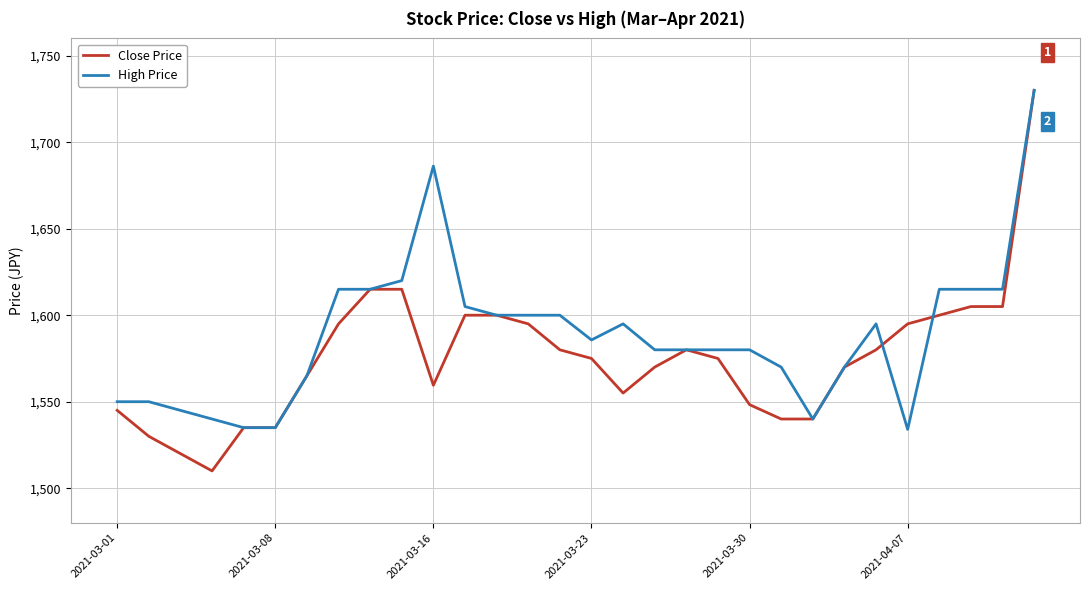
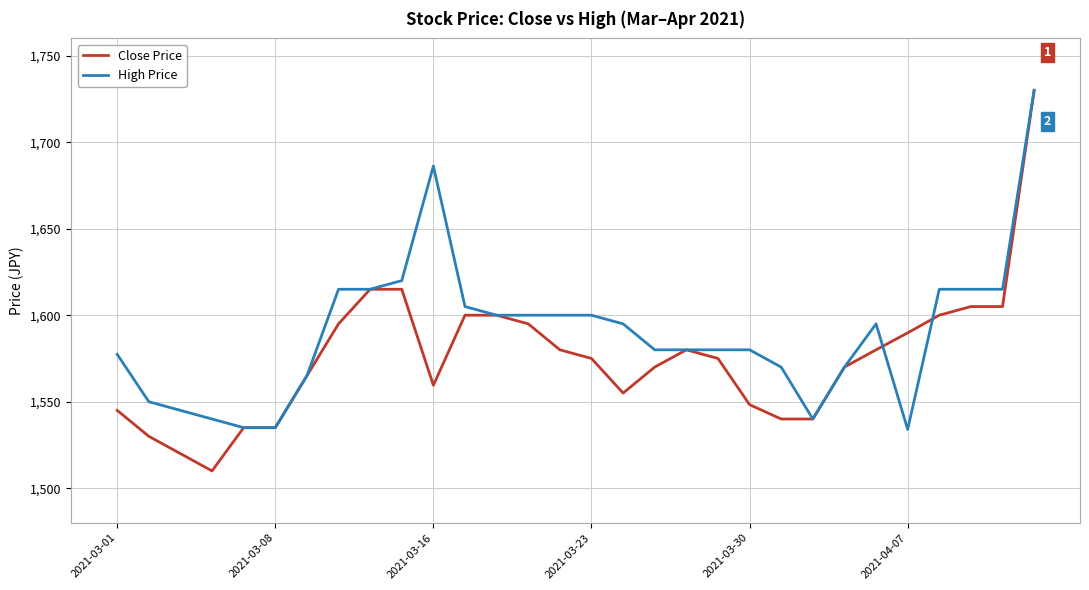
High Price, 2021-03-01: 1,550 -> 1,577
High Price, 2021-03-23: 1,586 -> 1,600
Close Price, 2021-04-07: 1,595 -> 1,590
